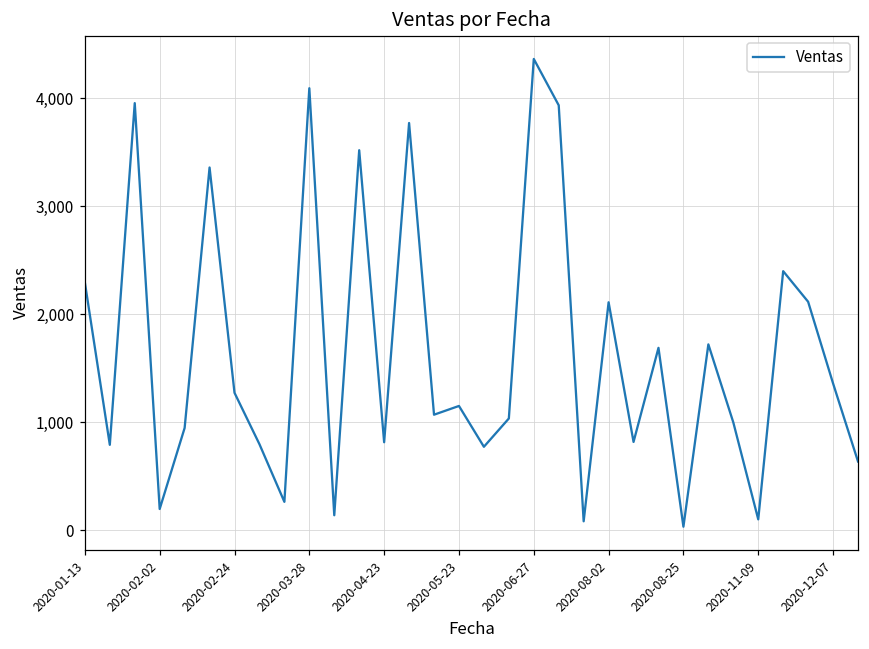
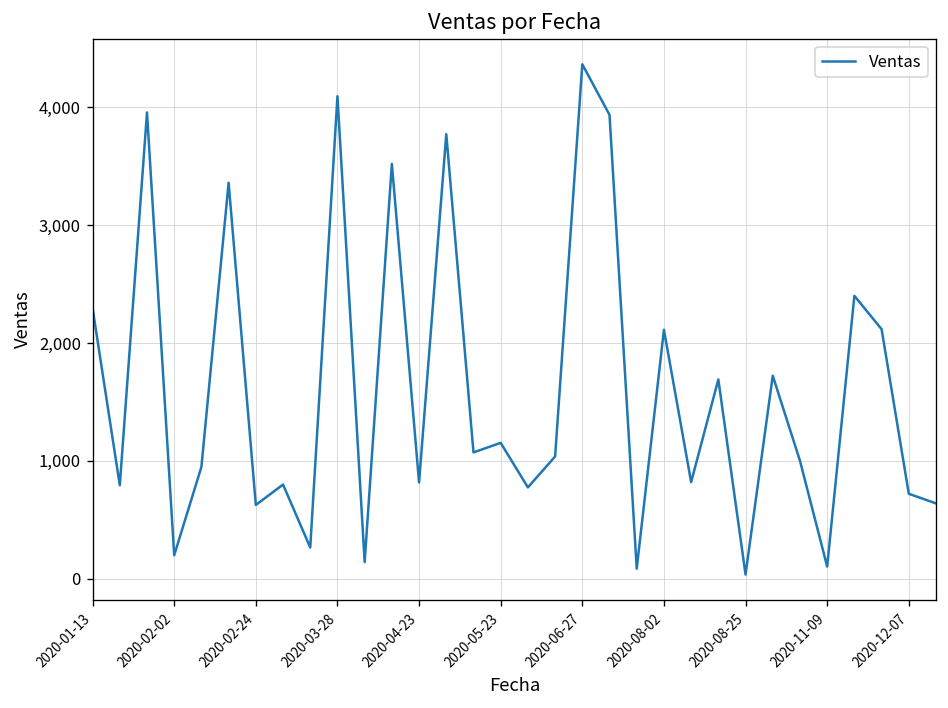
2020-02-24: 1,300 -> 600
2020-12-07: 1,400 -> 700
